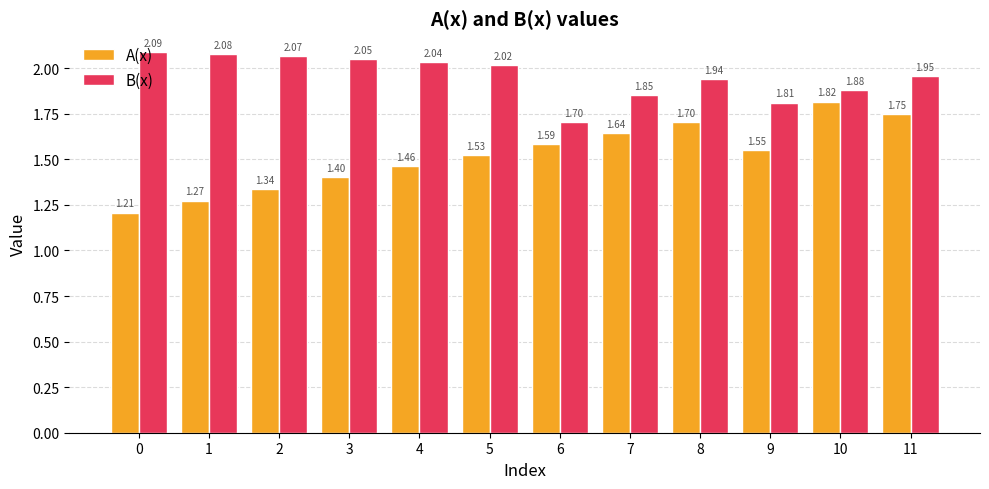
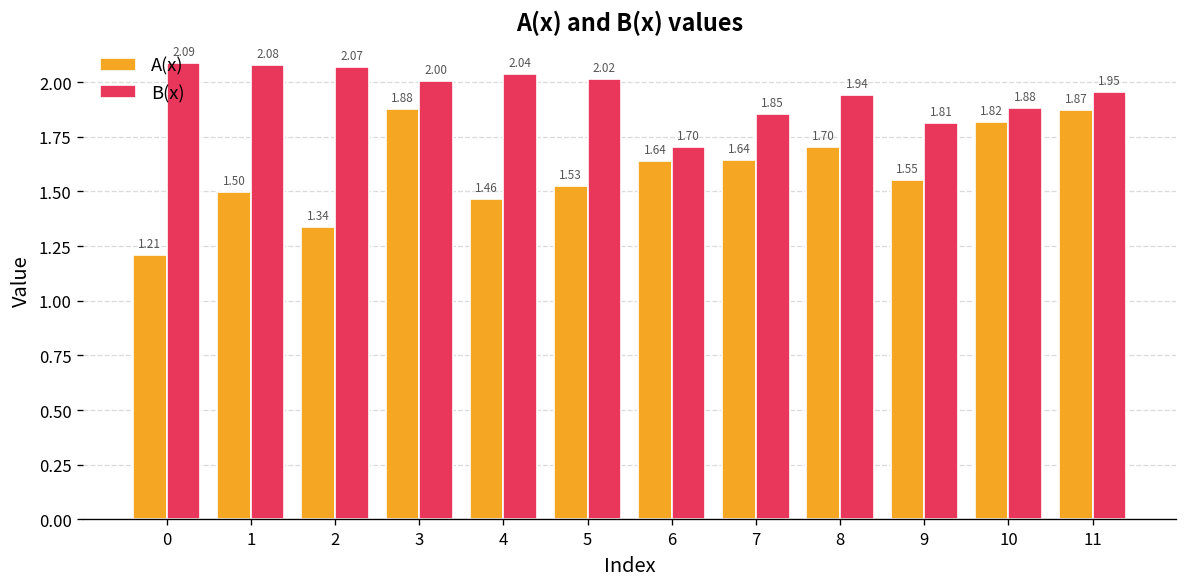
A(x), 1: 1.27 -> 1.50
A(x), 3: 1.40 -> 1.88
B(x), 3: 2.05 -> 2.00
A(x), 6: 1.59 -> 1.64
A(x), 11: 1.75 -> 1.87
